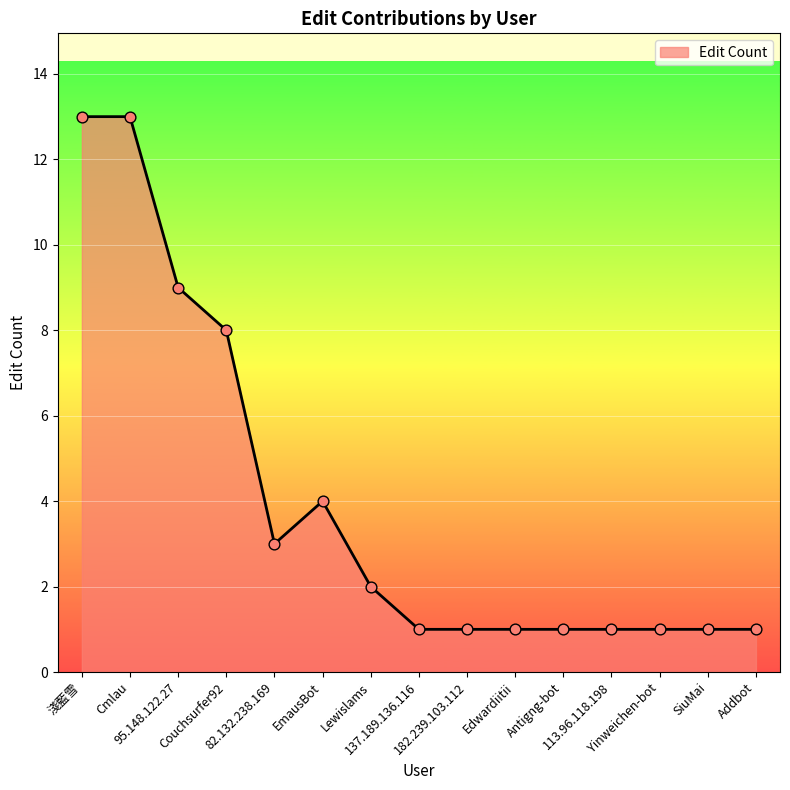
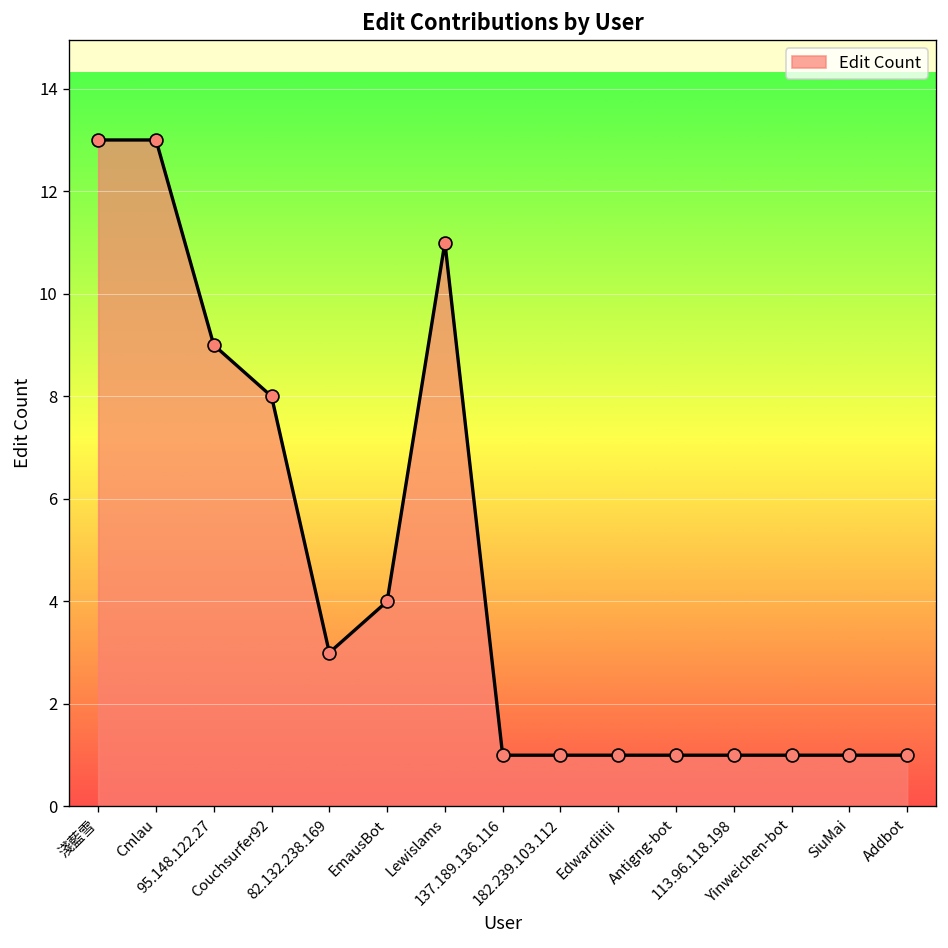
Lewislams: 2 -> 11
